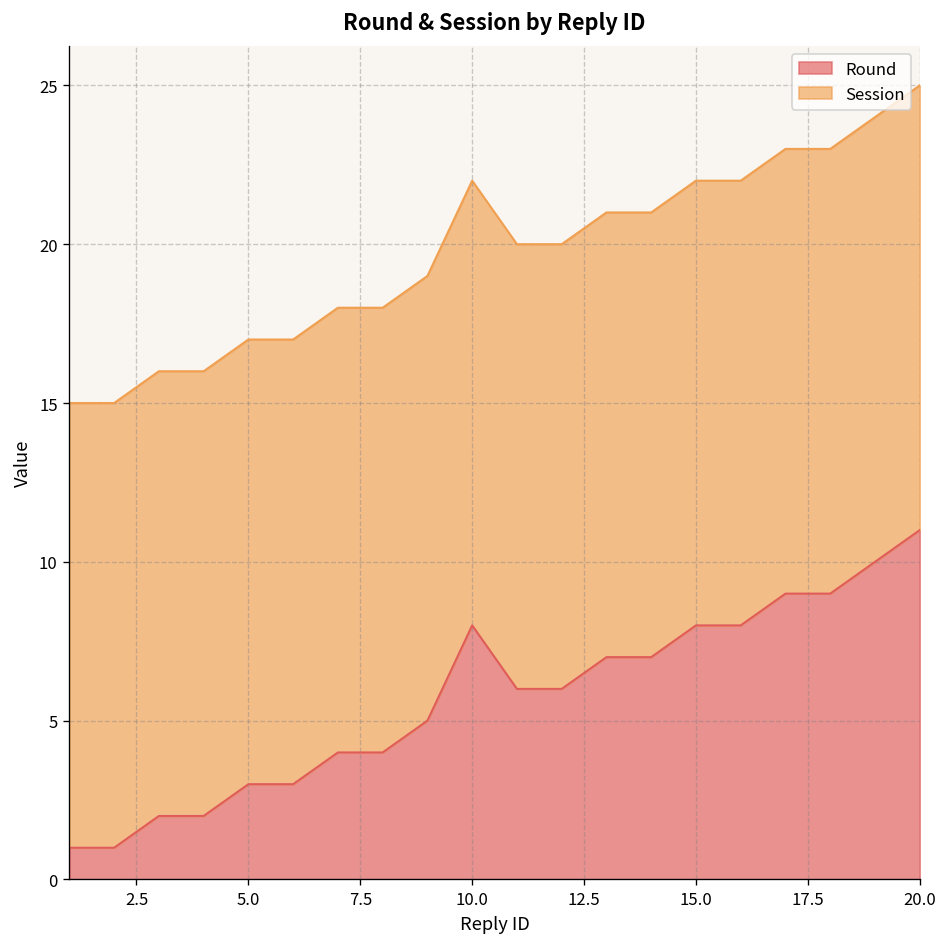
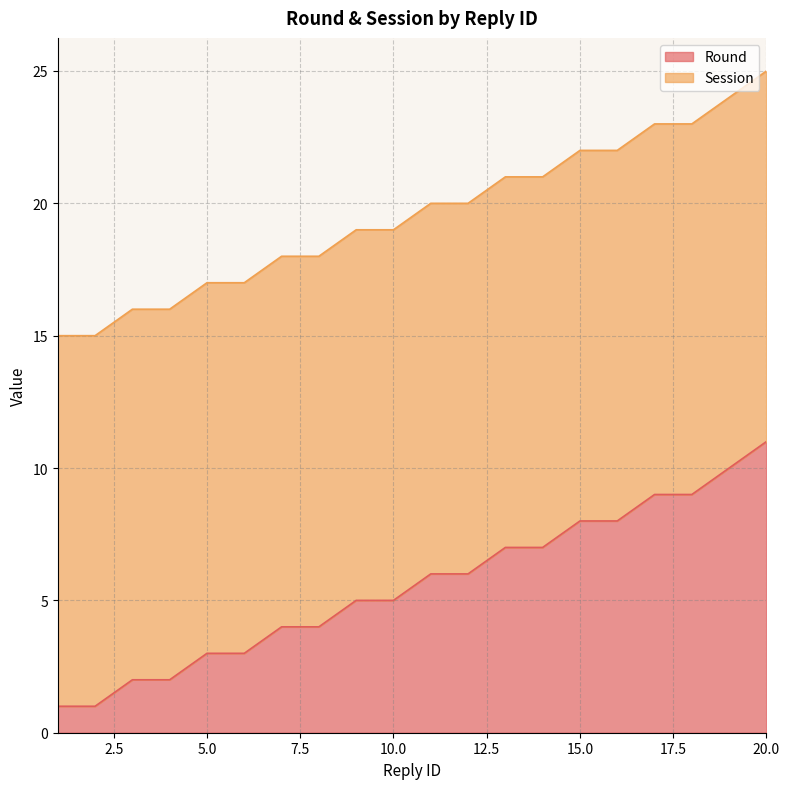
Round, 10.0: 8 -> 5
